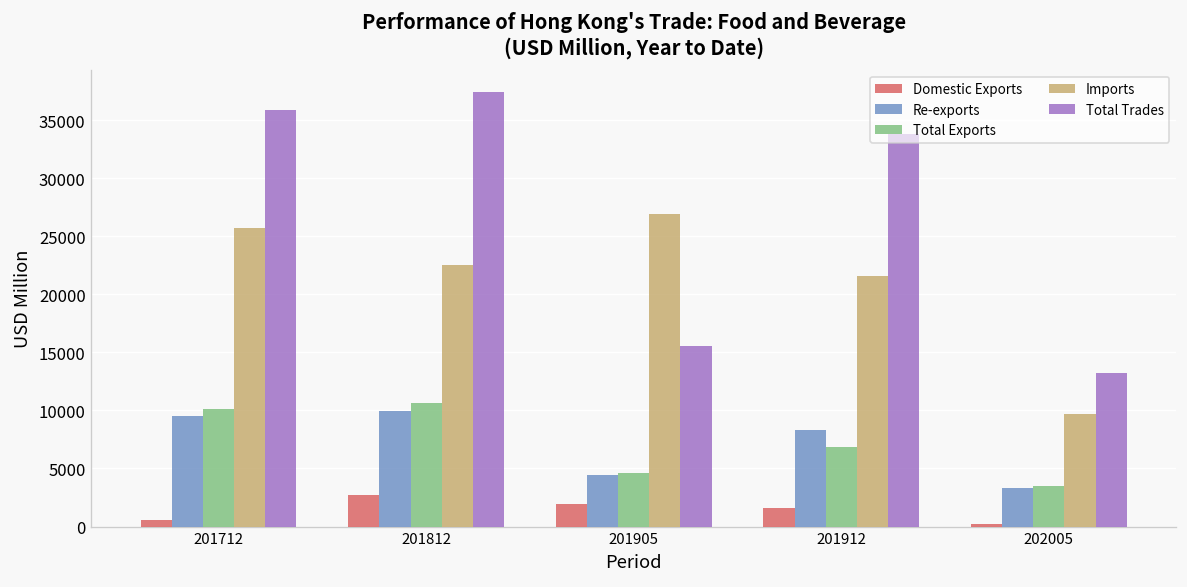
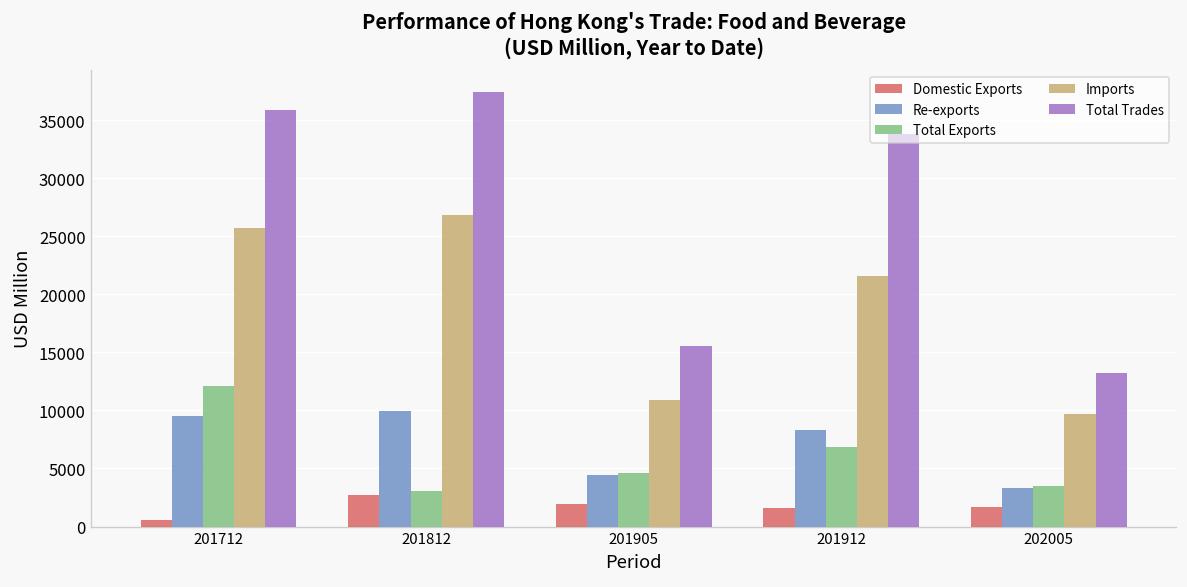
Total Exports, 201712: 10000 -> 12000
Total Exports, 201812: 11000 -> 3000
Imports, 201812: 23000 -> 27000
Imports, 201905: 27000 -> 11000
Domestic Exports, 202005: 0 -> 2000
